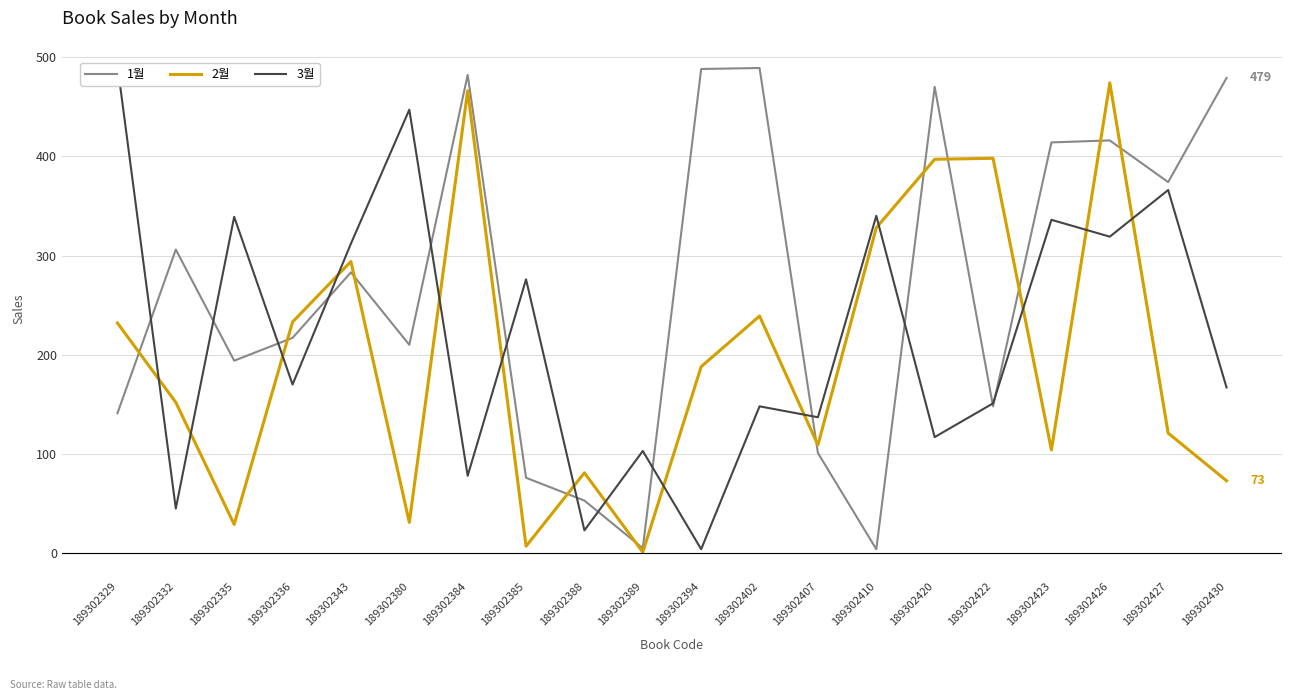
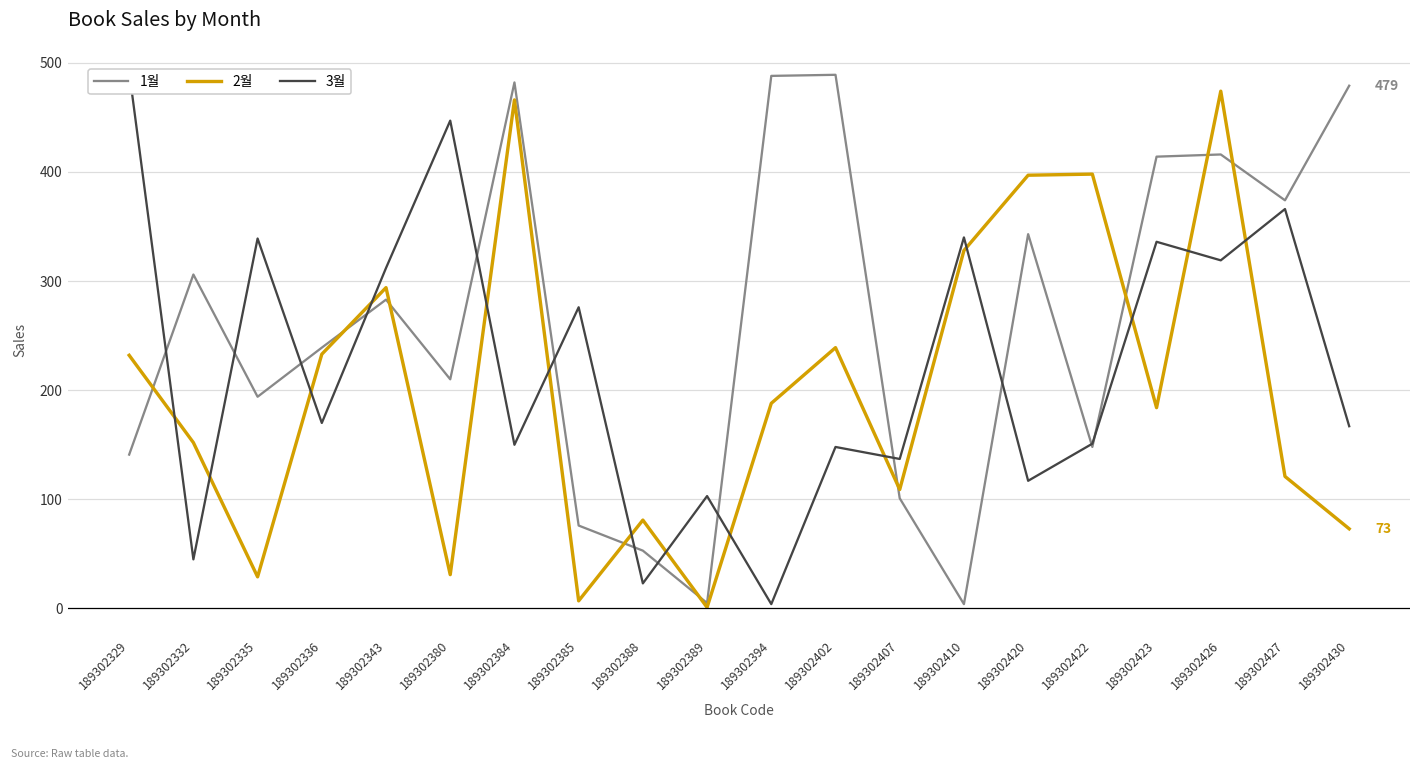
1월, 189302336: 220 -> 240
3월, 189302384: 80 -> 150
1월, 189302420: 470 -> 340
2월, 189302423: 100 -> 180
